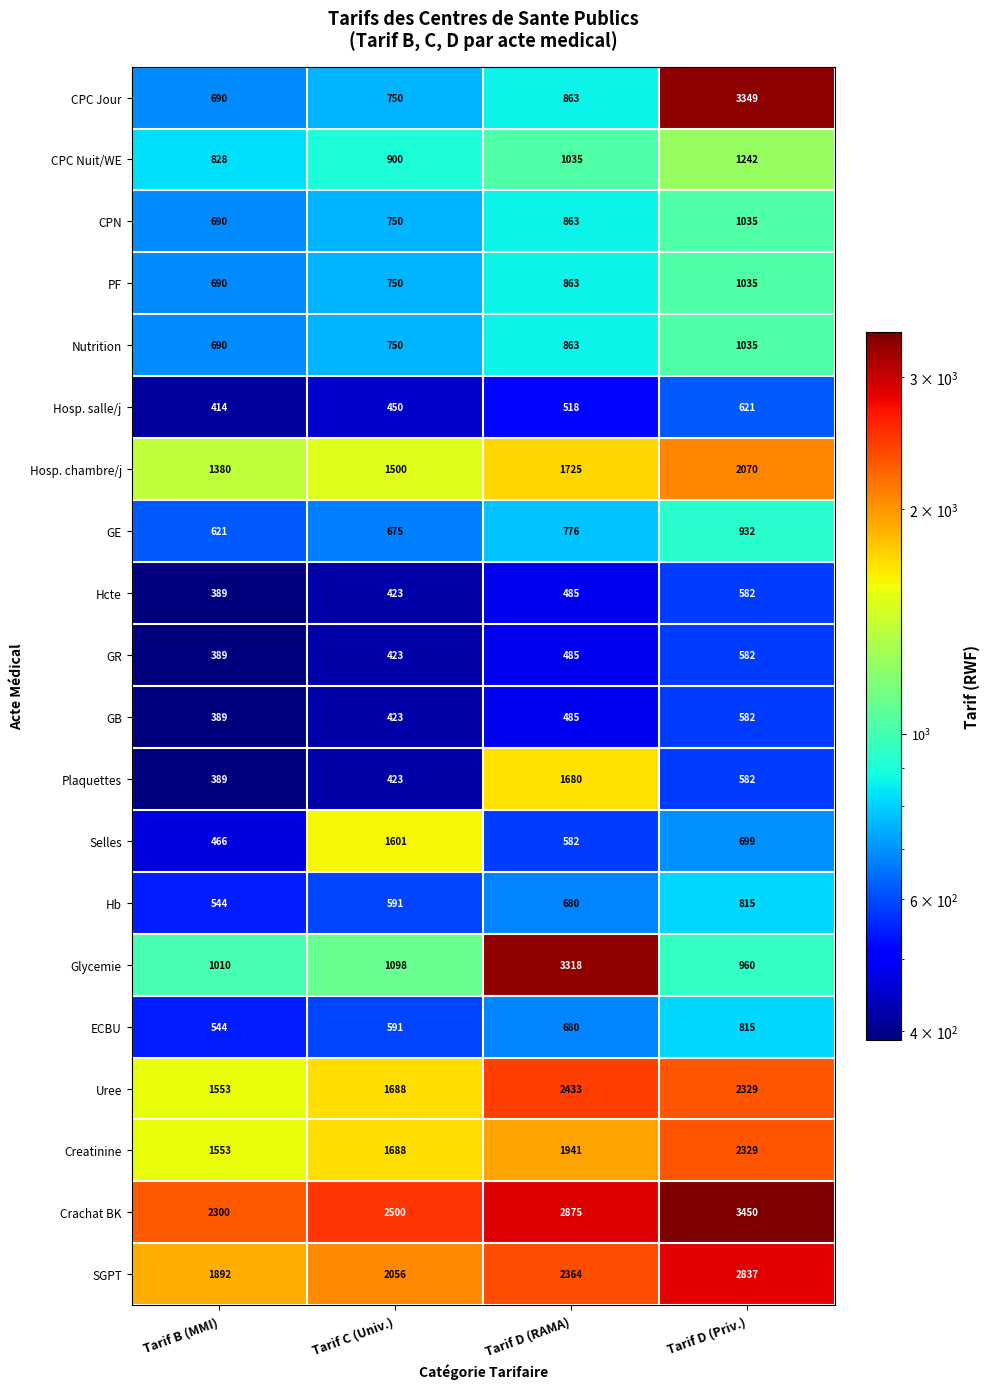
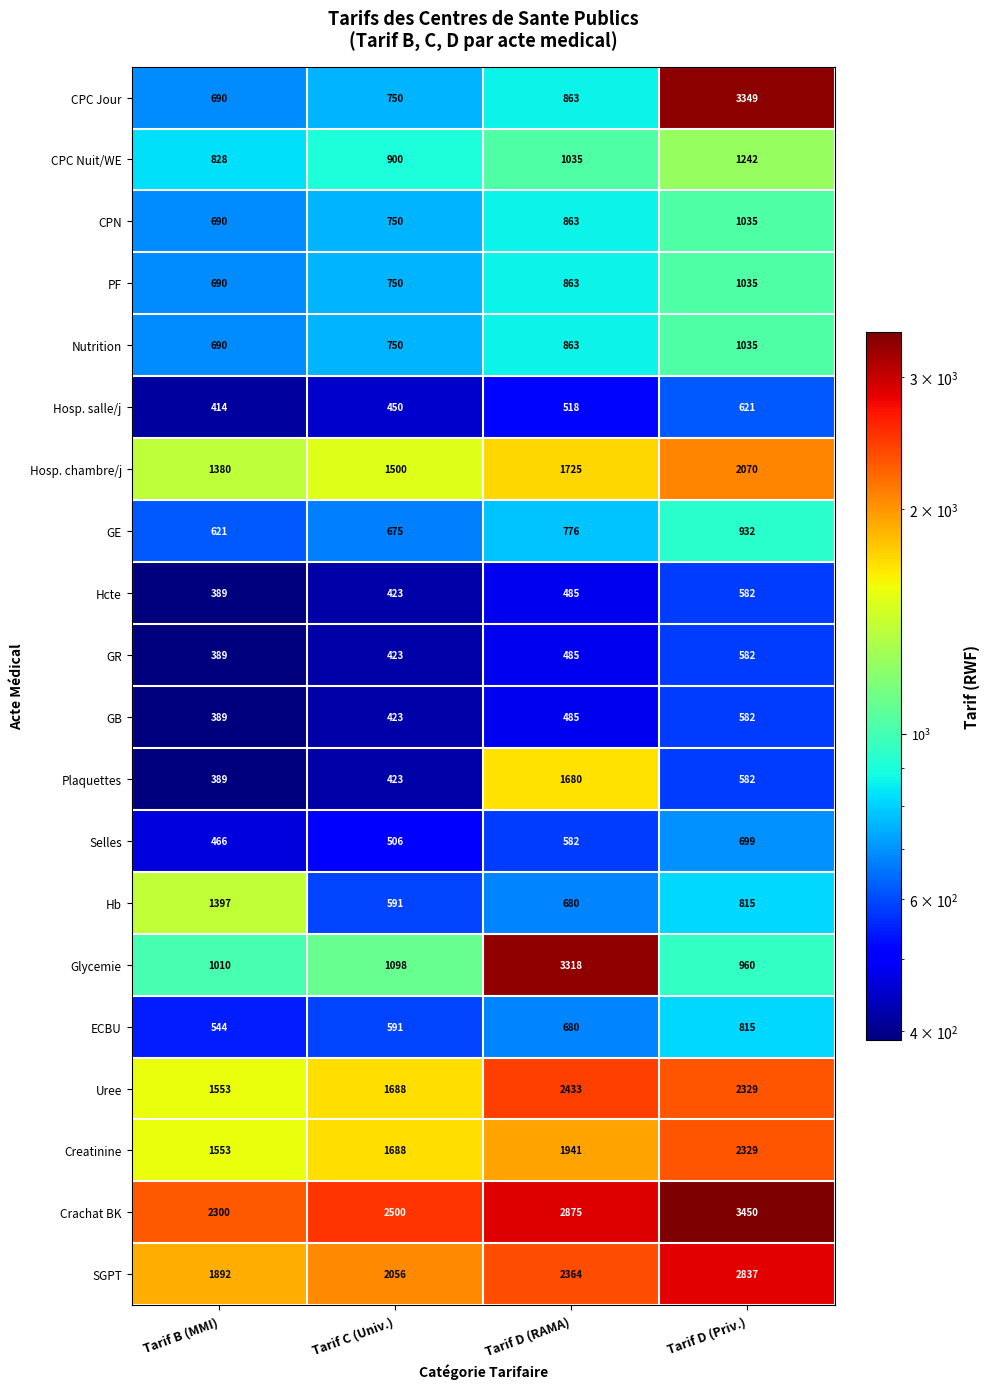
Selles, Tarif C (Univ.): 1601 -> 506
Hb, Tarif B (MMI): 544 -> 1397
